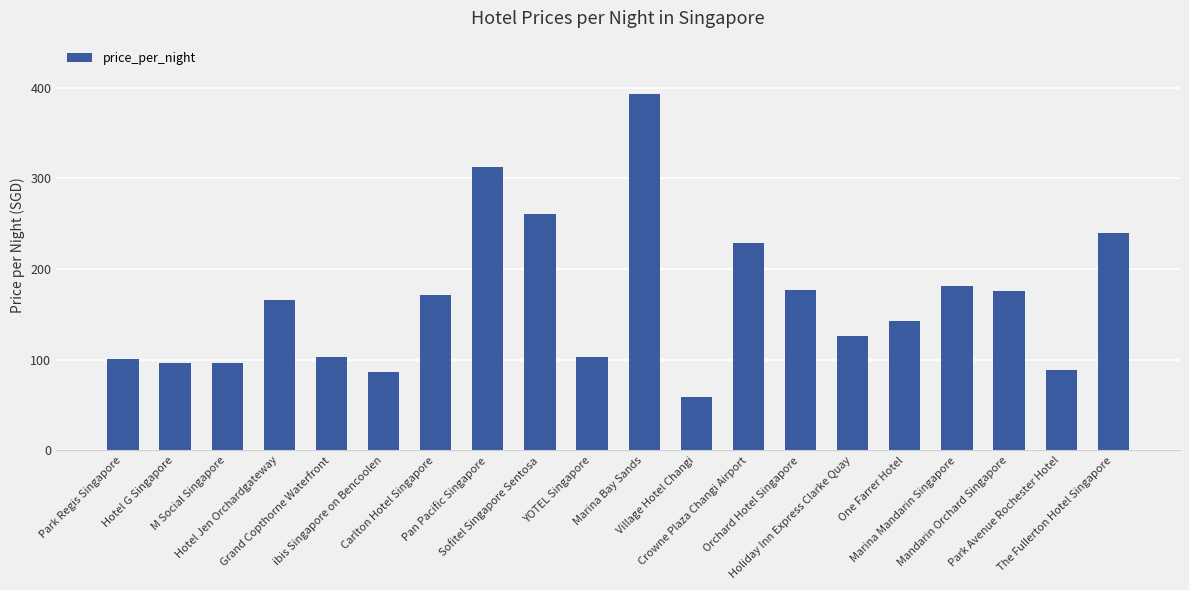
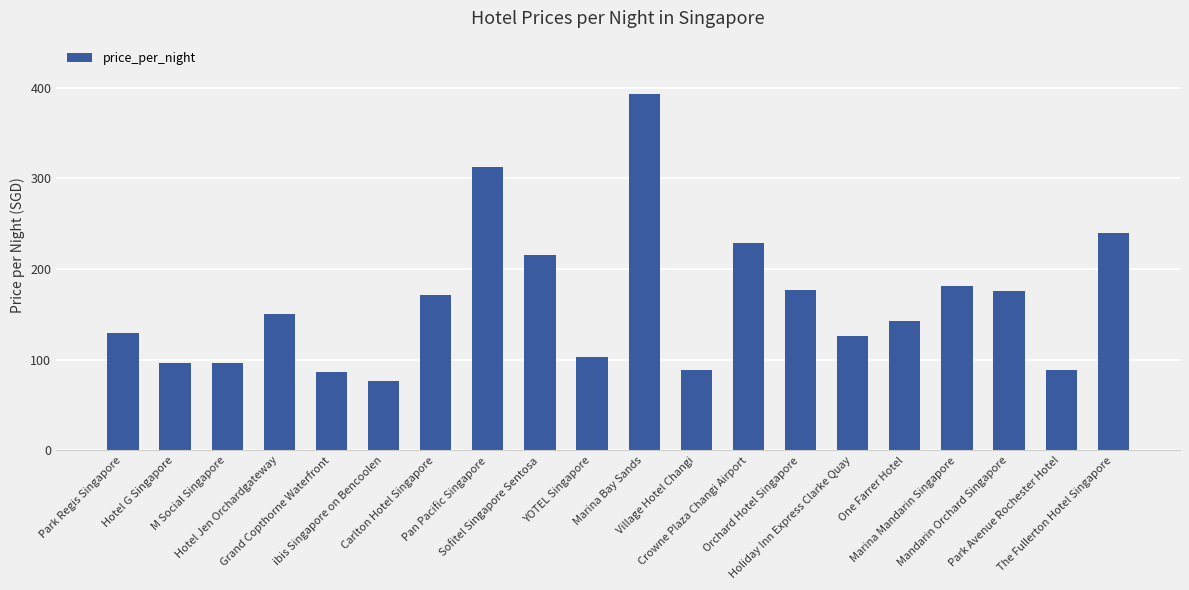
Park Regis Singapore: 100 -> 130
Hotel Jen Orchardgateway: 170 -> 150
Grand Copthorne Waterfront: 100 -> 90
ibis Singapore on Bencoolen: 90 -> 80
Sofitel Singapore Sentosa: 260 -> 220
Village Hotel Changi: 60 -> 90
